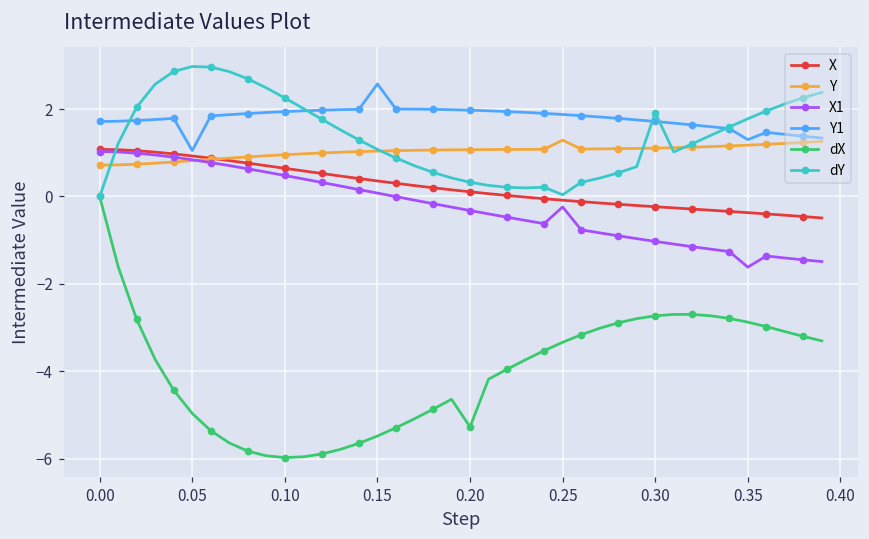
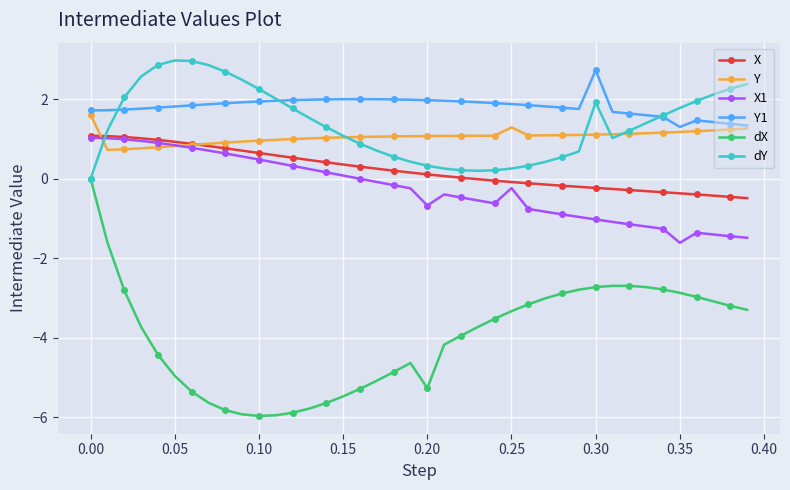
Y, 0.00: 0.7 -> 1.6
Y1, 0.05: 1.1 -> 1.8
Y1, 0.15: 2.6 -> 2.0
X1, 0.20: -0.3 -> -0.7
dY, 0.25: 0.0 -> 0.3
Y1, 0.30: 1.7 -> 2.7
